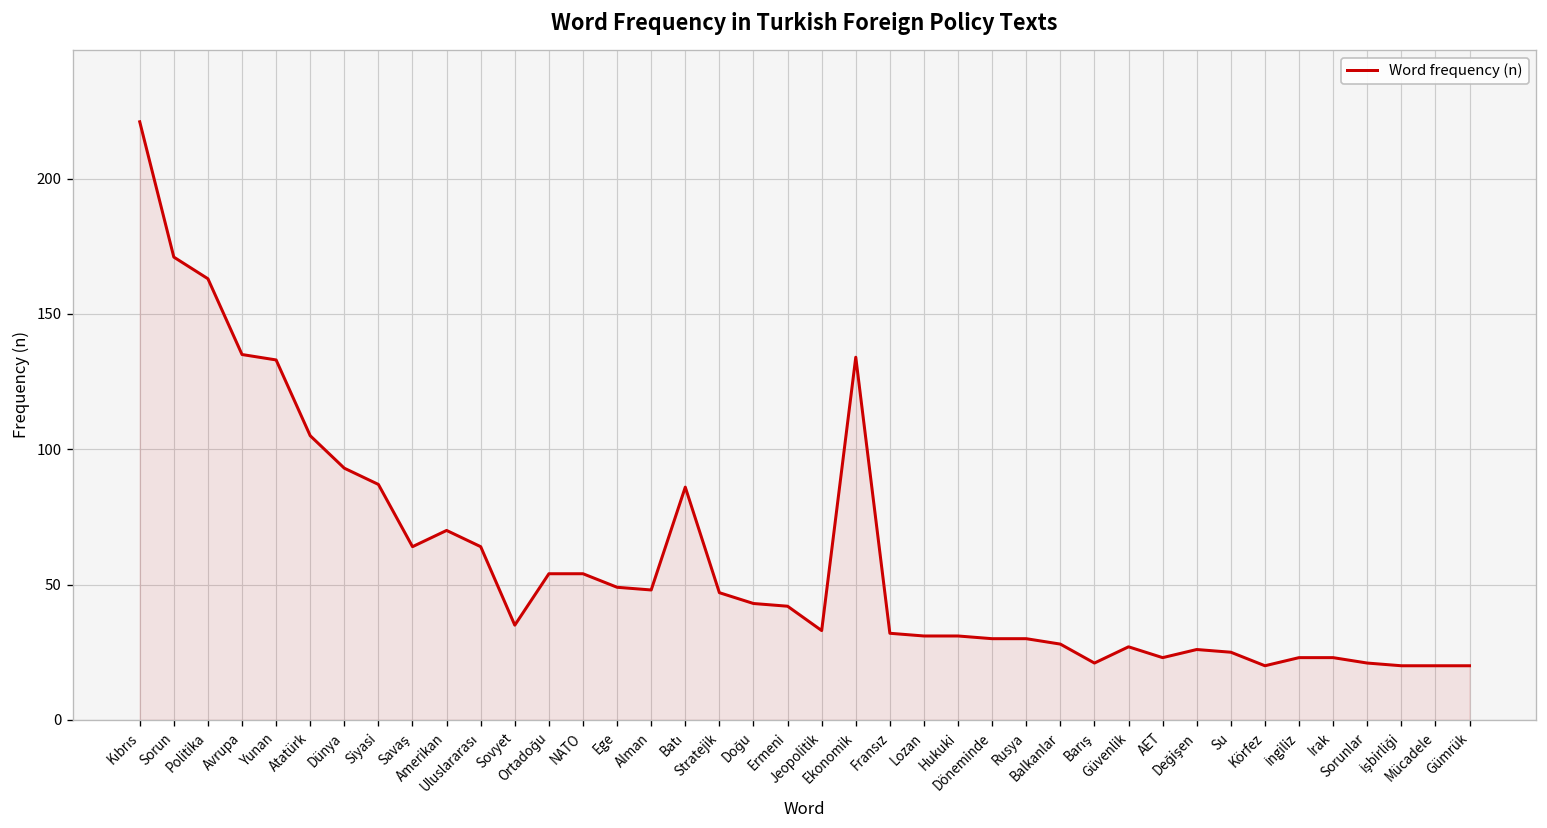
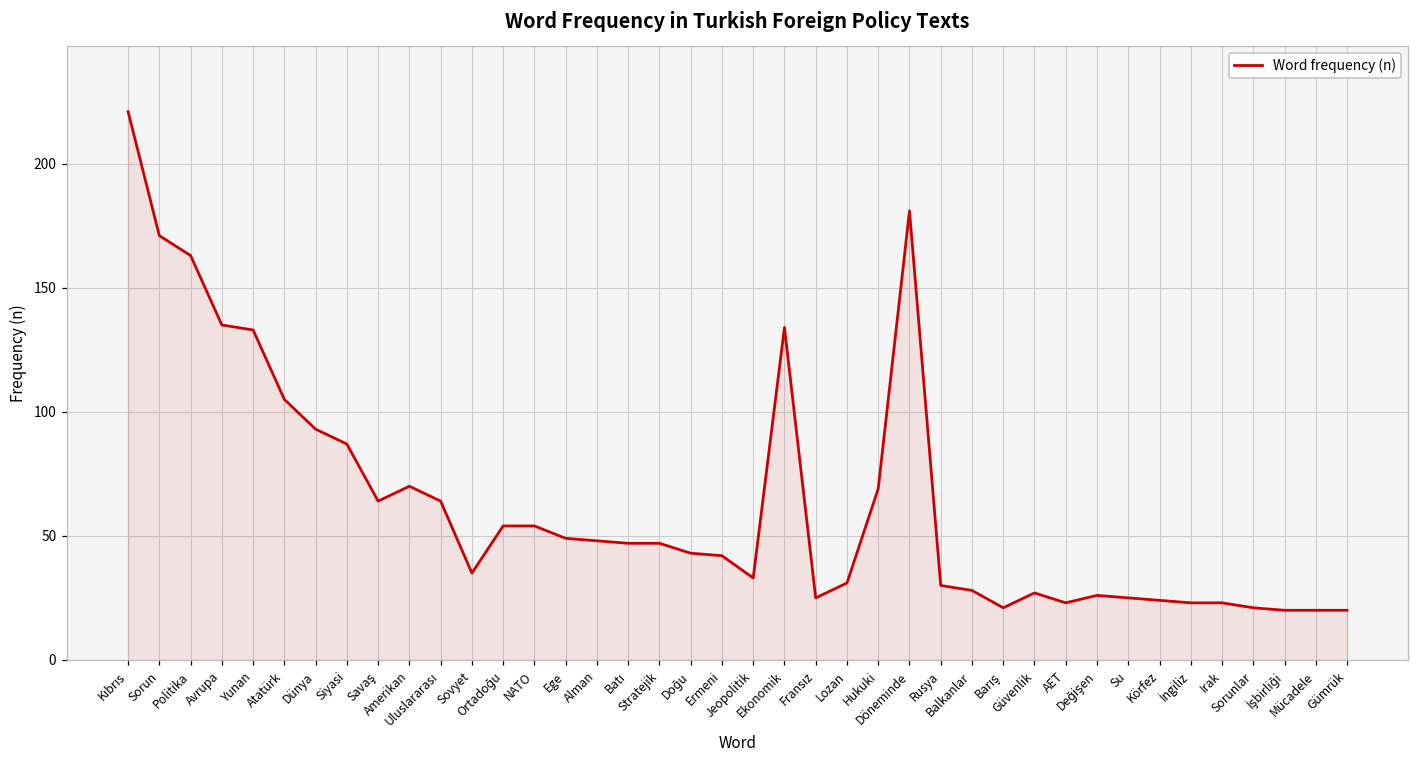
Batı: 86 -> 47
Fransız: 32 -> 25
Hukuki: 31 -> 69
Döneminde: 30 -> 181
Körfez: 20 -> 24
